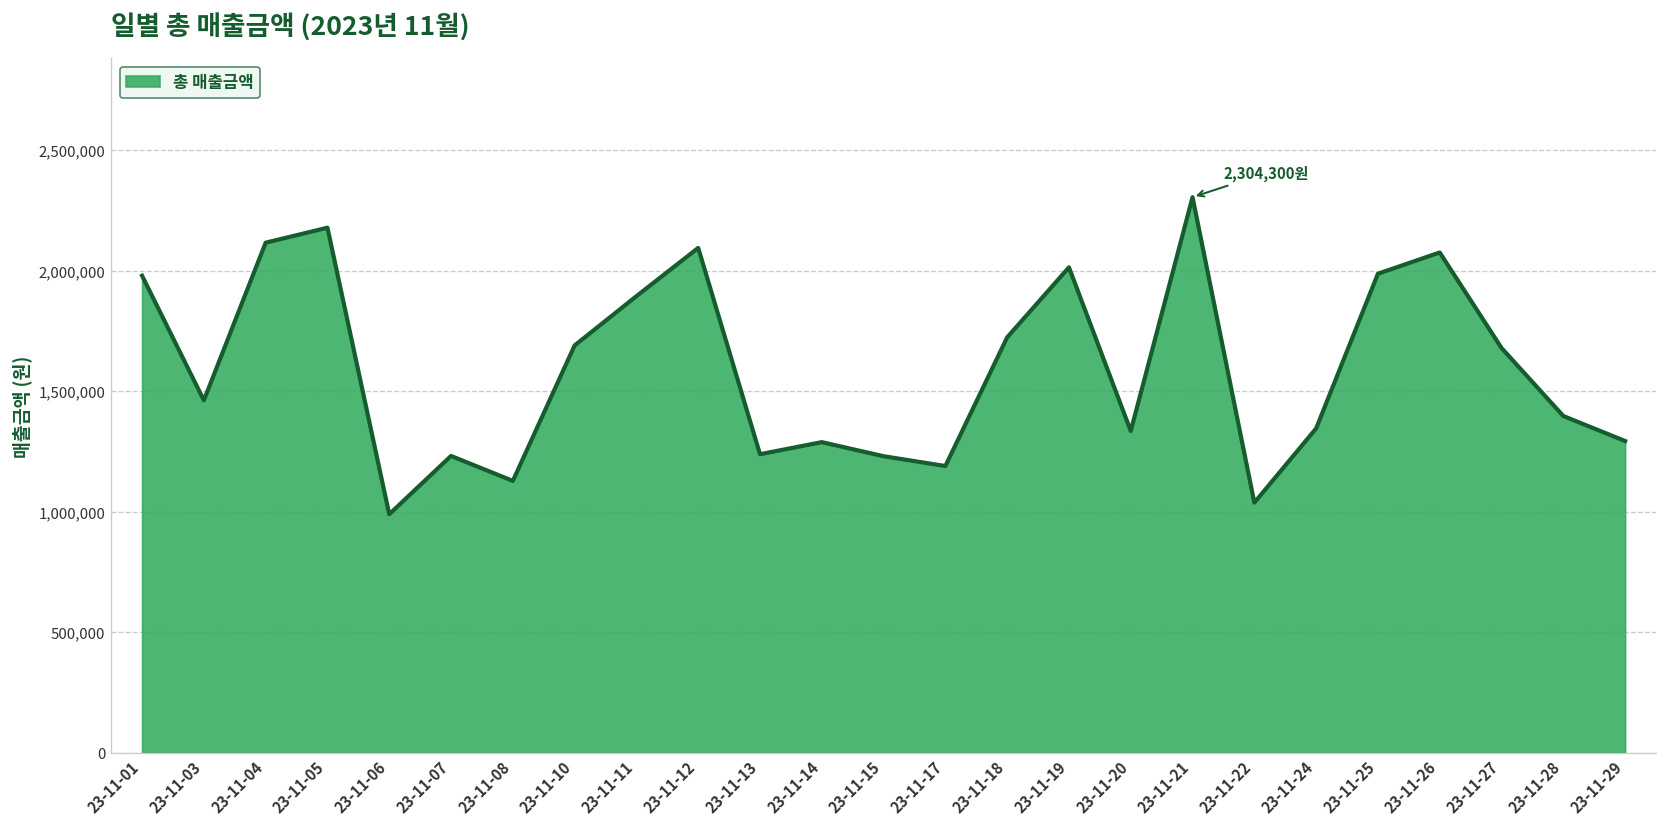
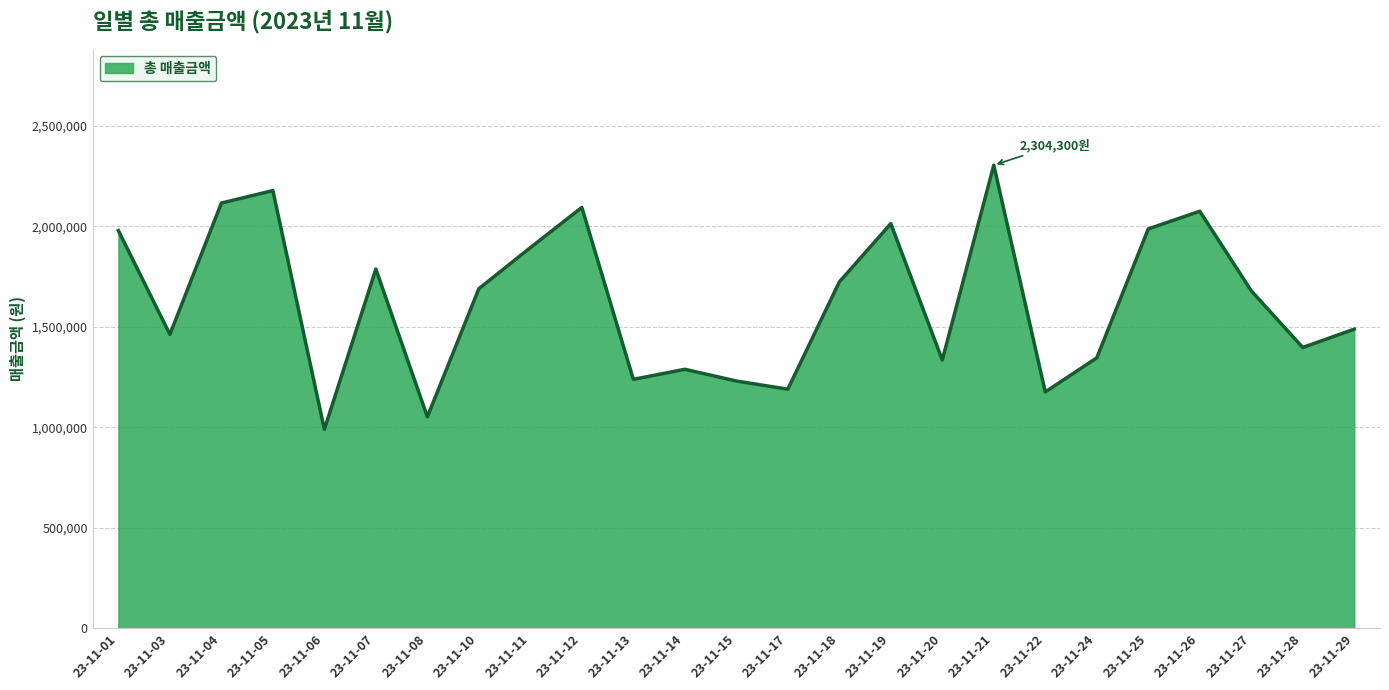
23-11-07: 1,230,000 -> 1,790,000
23-11-08: 1,130,000 -> 1,050,000
23-11-22: 1,040,000 -> 1,180,000
23-11-29: 1,290,000 -> 1,490,000
